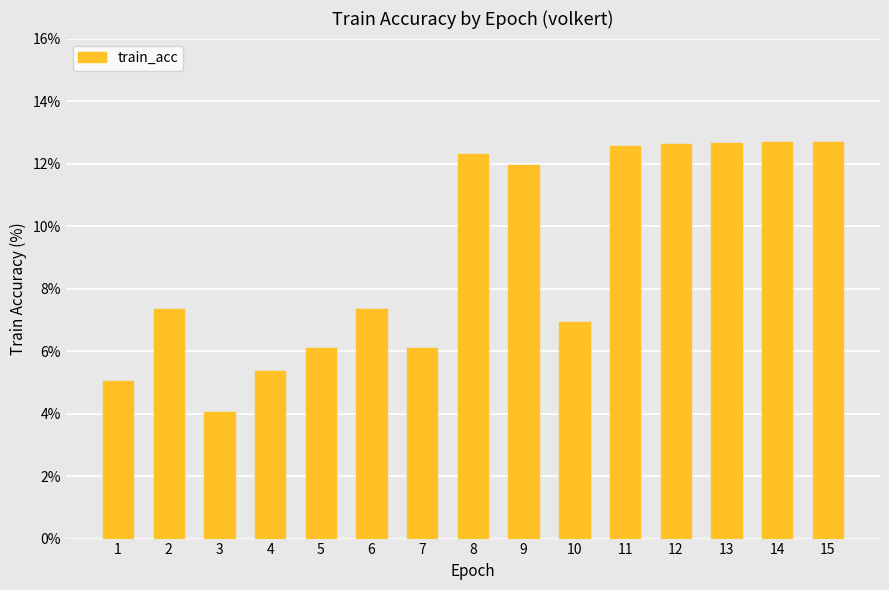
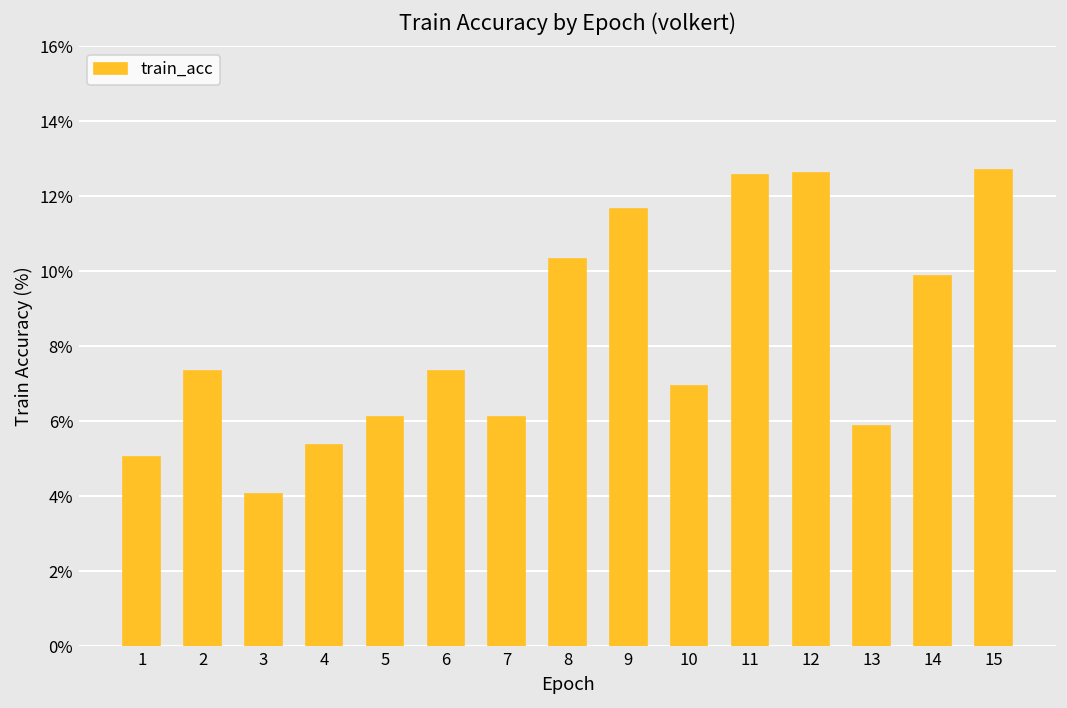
8: 12.3% -> 10.3%
9: 12.0% -> 11.7%
13: 12.6% -> 5.9%
14: 12.7% -> 9.9%
